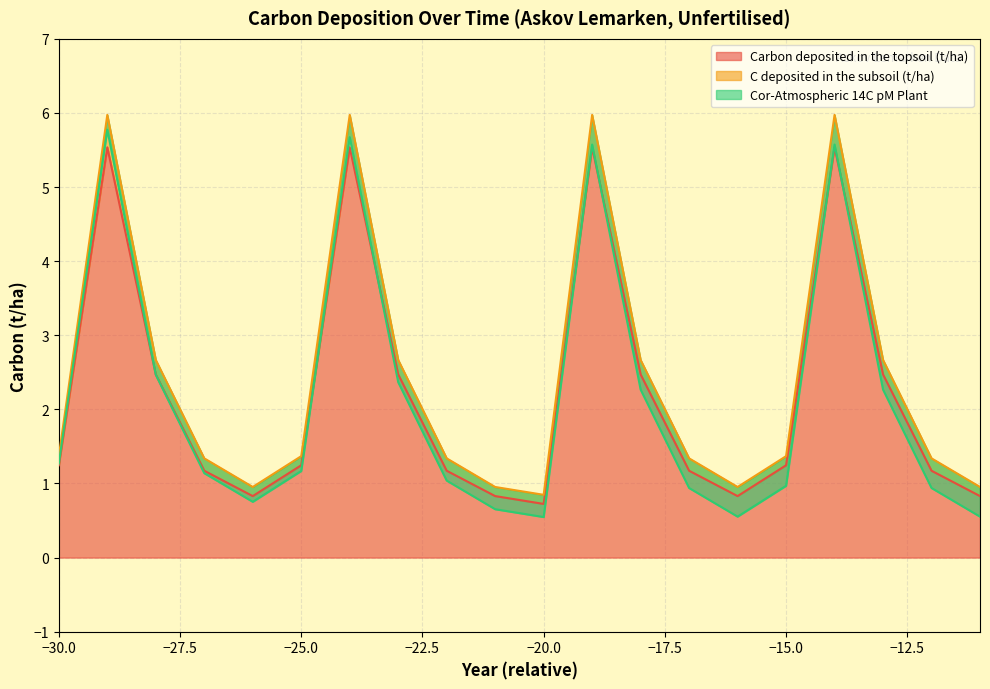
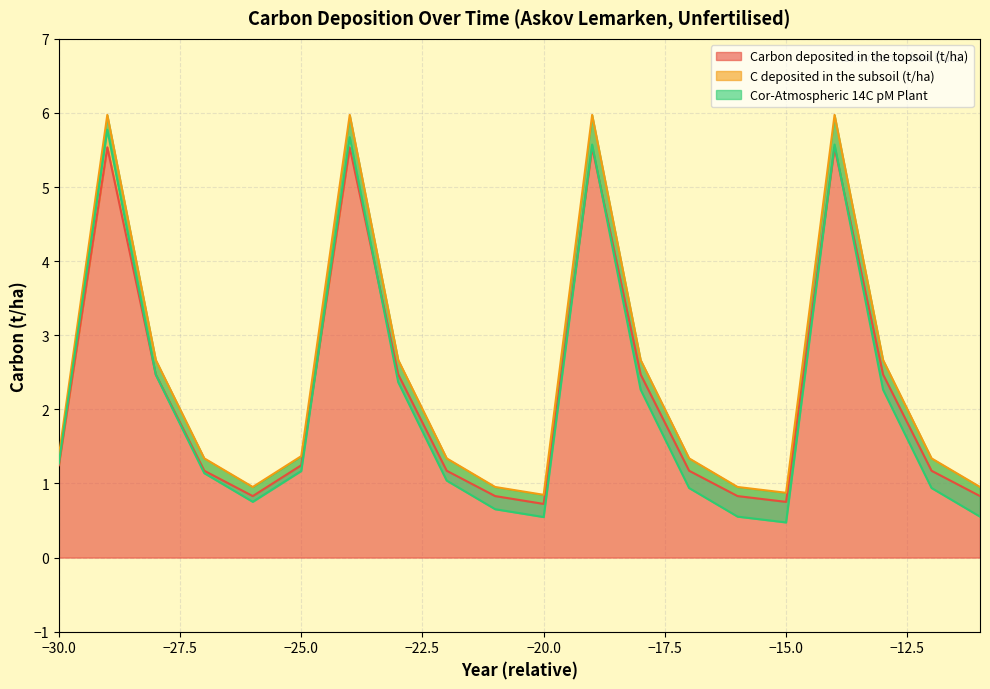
Carbon deposited in the topsoil (t/ha), −15.0: 1.2 -> 0.8
